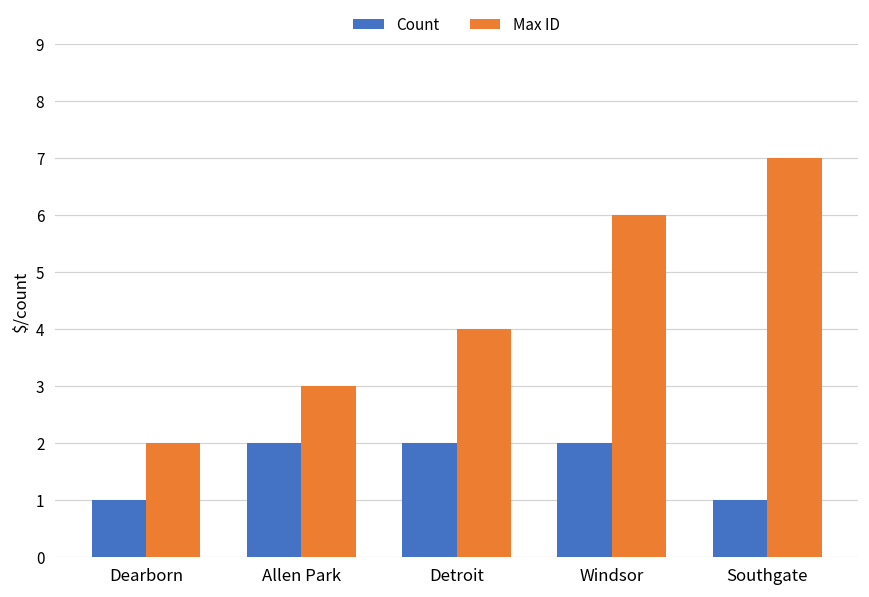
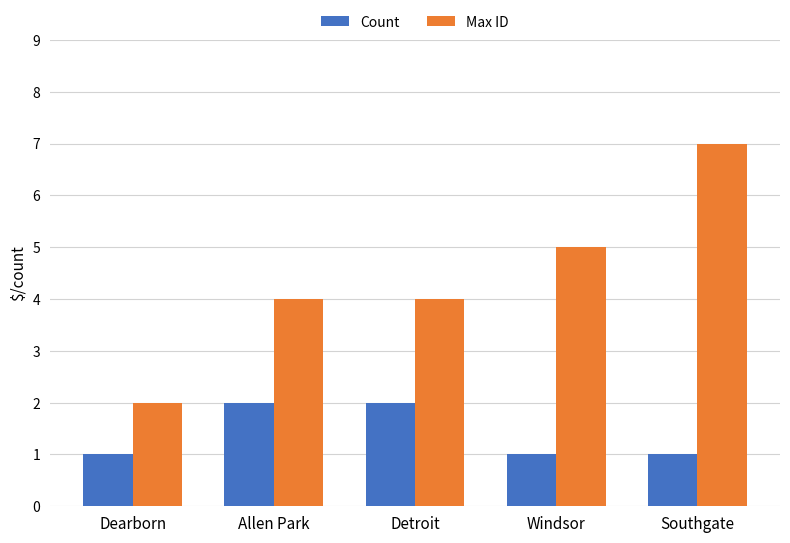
Max ID, Allen Park: 3 -> 4
Count, Windsor: 2 -> 1
Max ID, Windsor: 6 -> 5
